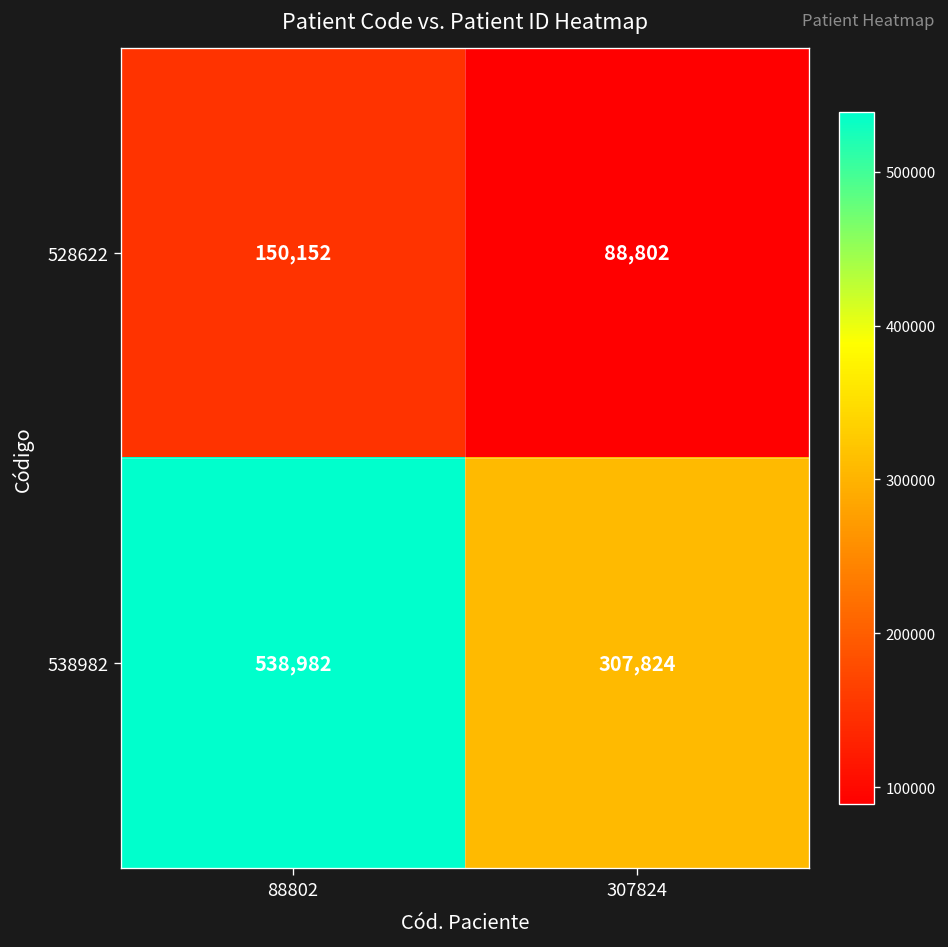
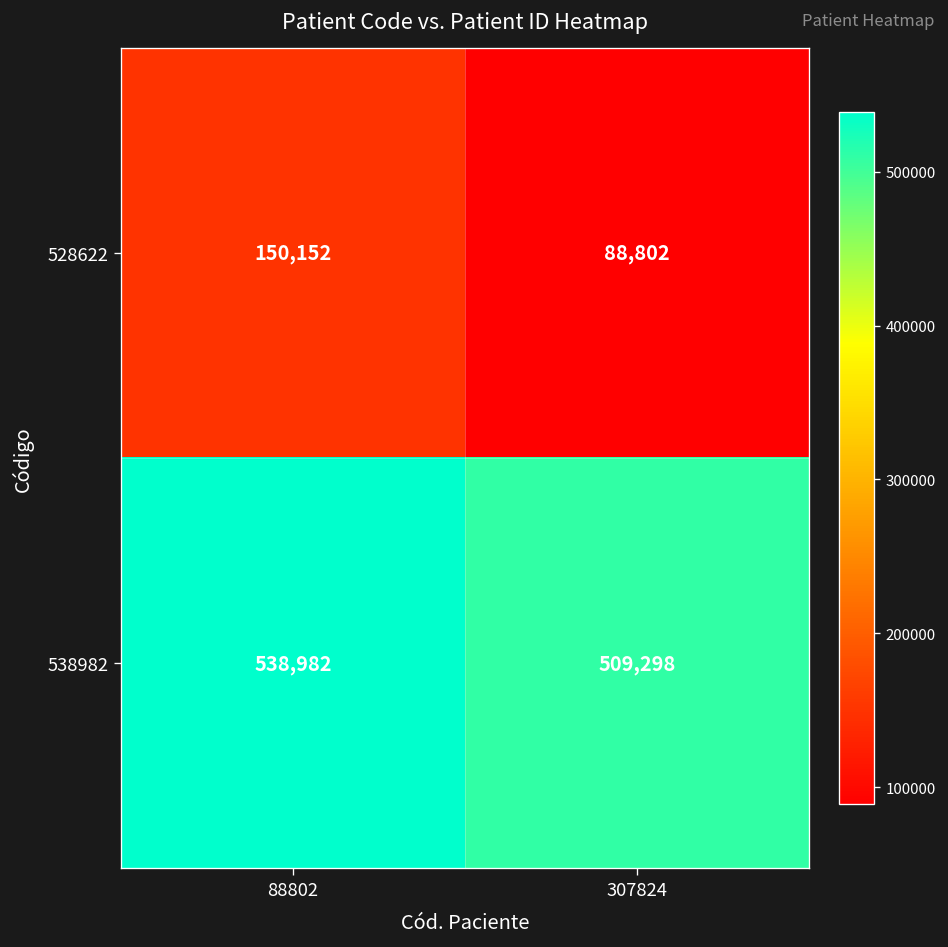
538982, 307824: 307,824 -> 509,298
